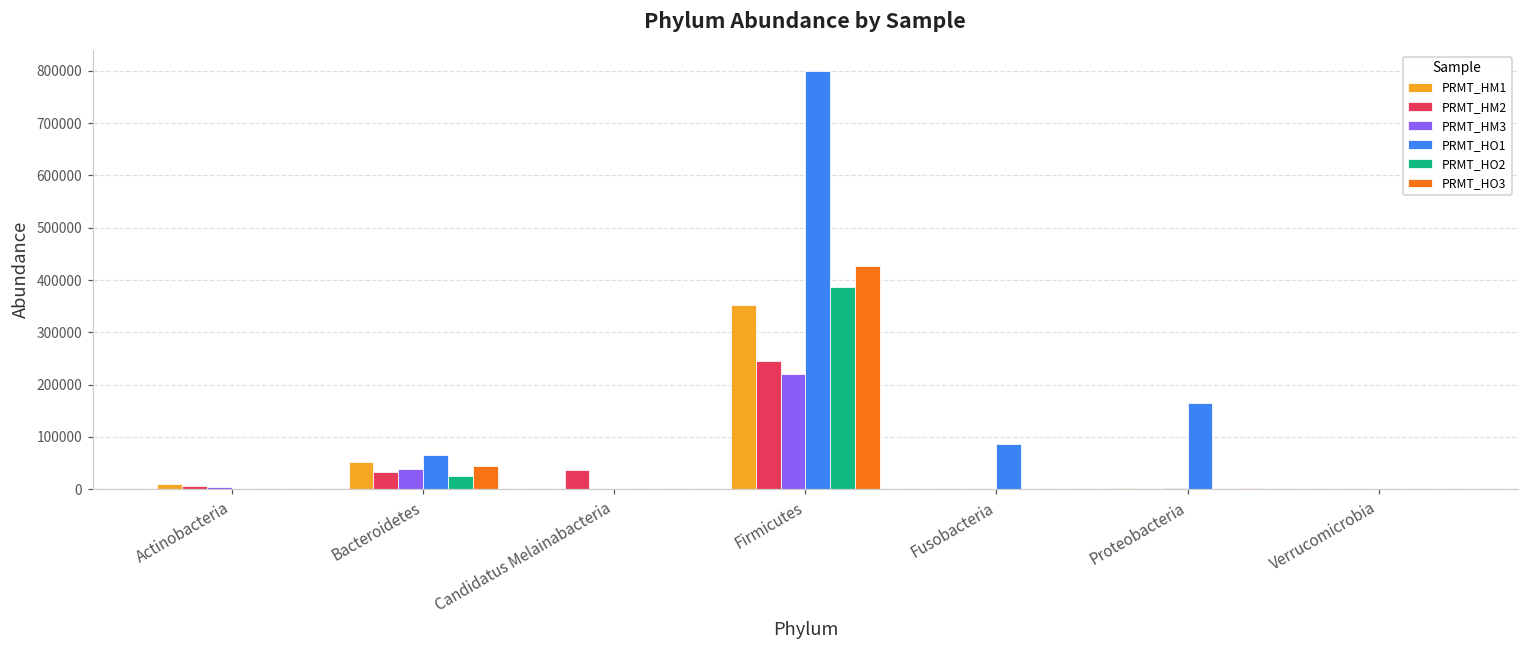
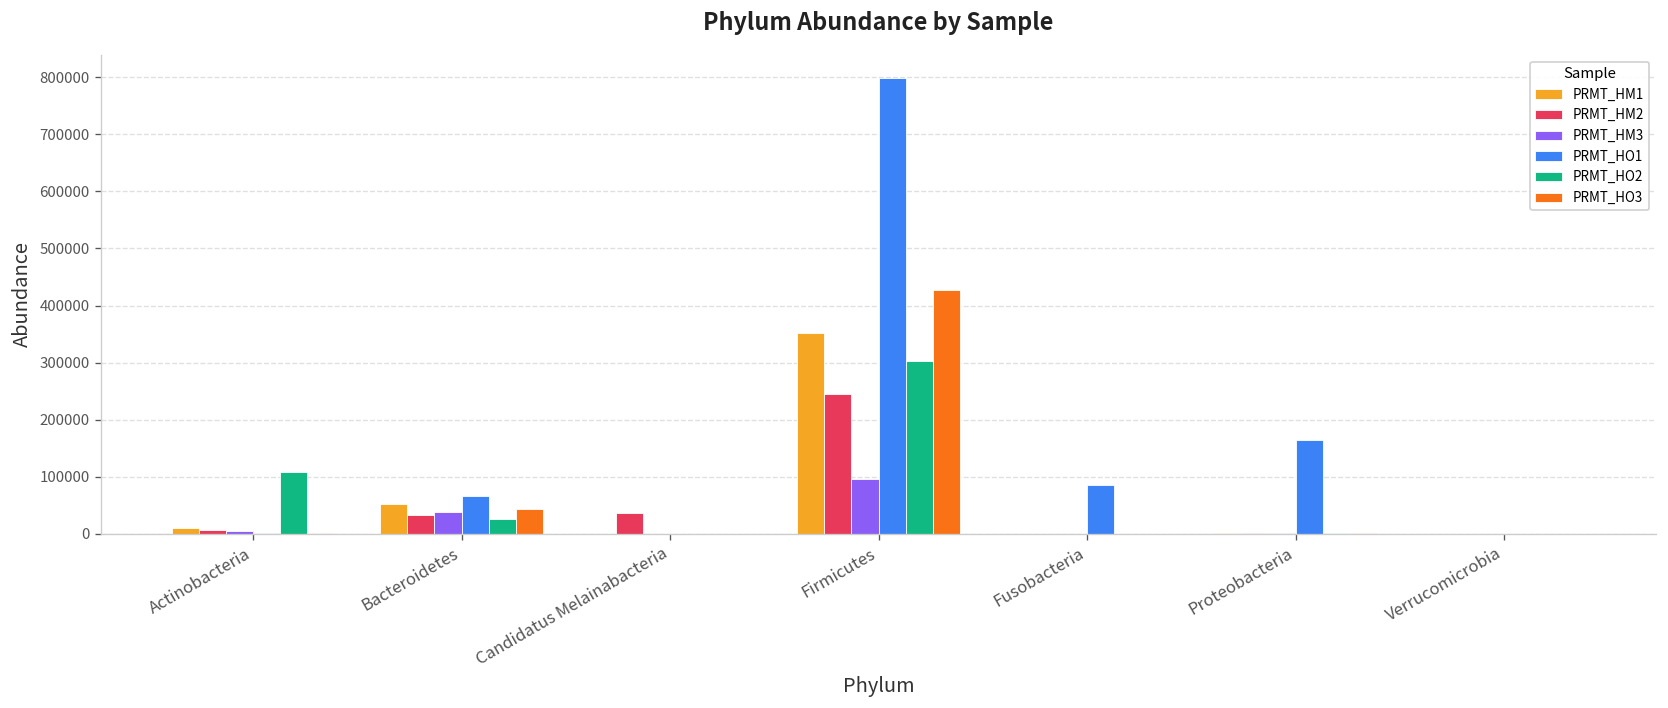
PRMT_HO2, Actinobacteria: 0 -> 110000
PRMT_HM3, Firmicutes: 220000 -> 100000
PRMT_HO2, Firmicutes: 390000 -> 300000
